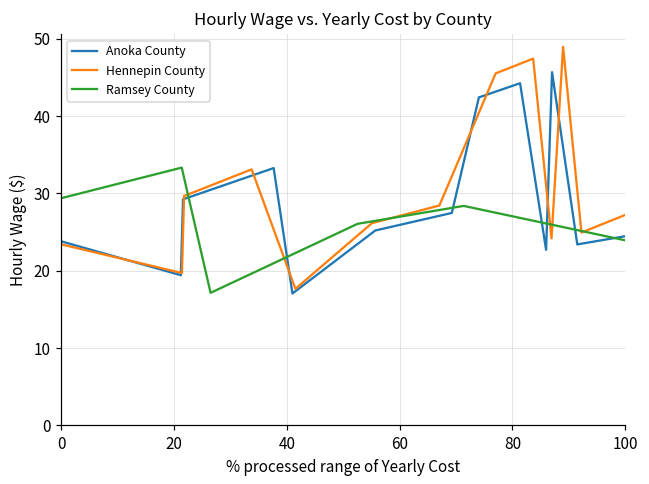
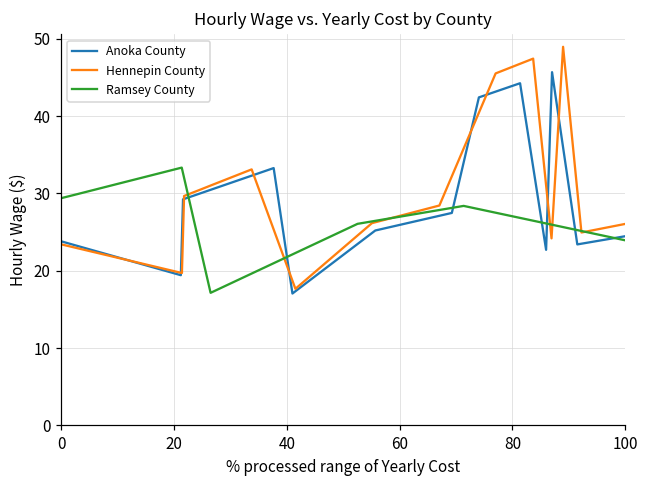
Hennepin County, 100: 27 -> 26
